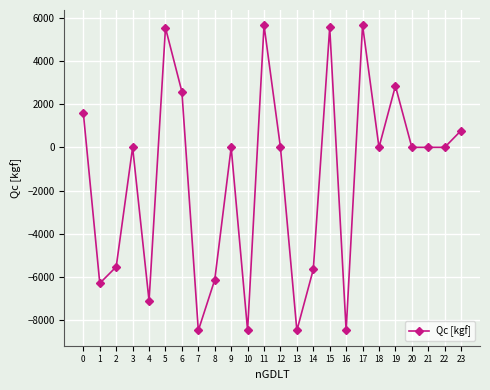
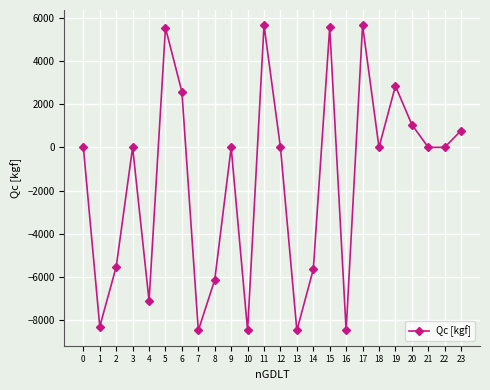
0: 1600 -> 0
1: -6300 -> -8300
20: 0 -> 1100
